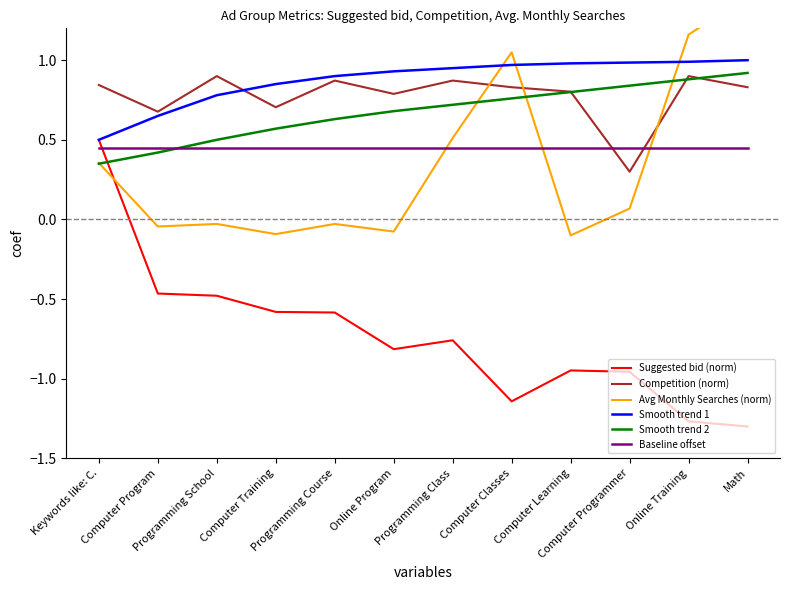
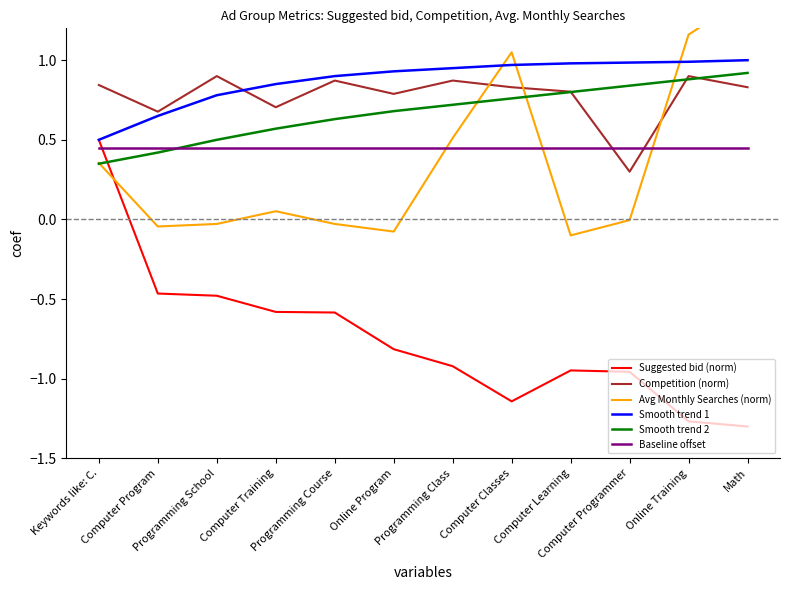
Avg Monthly Searches (norm), Computer Training: -0.09 -> 0.05
Suggested bid (norm), Programming Class: -0.76 -> -0.92
Avg Monthly Searches (norm), Computer Programmer: 0.07 -> 0.00
